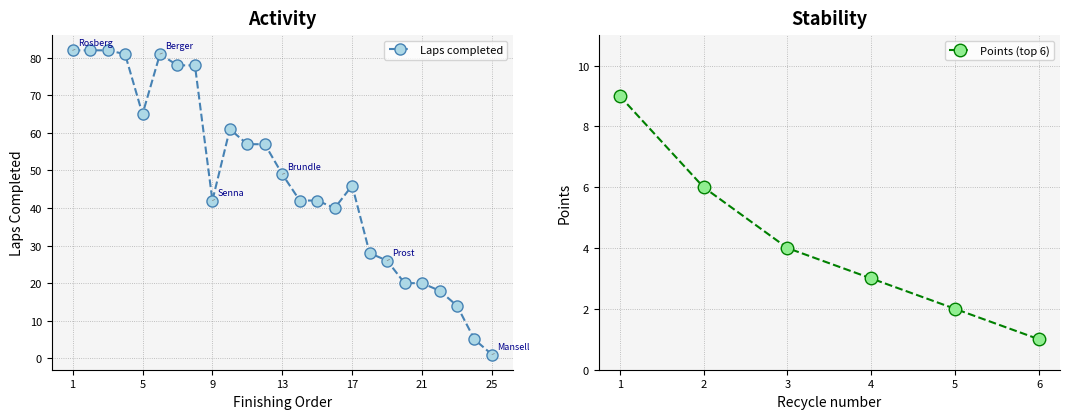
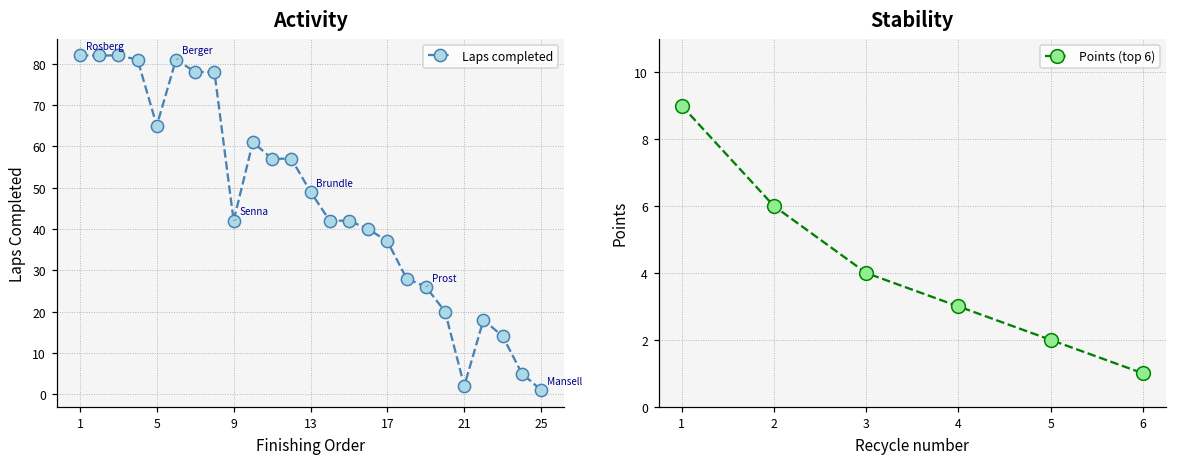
Activity, 17: 46 -> 37
Activity, 21: 20 -> 2
